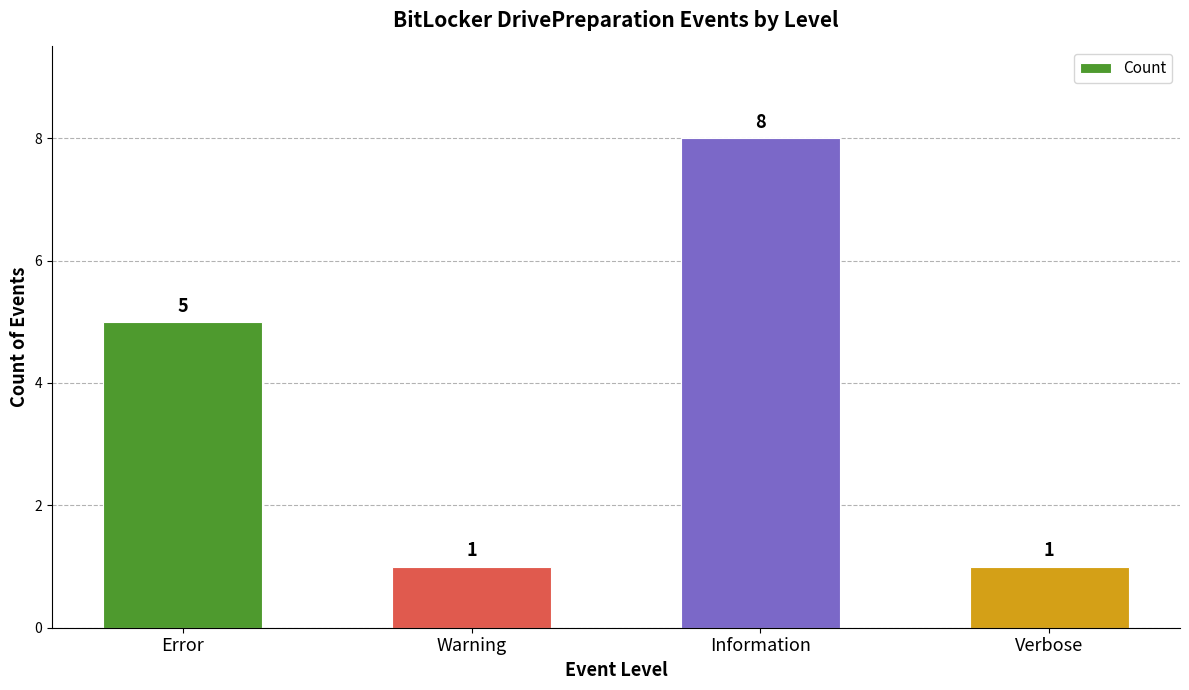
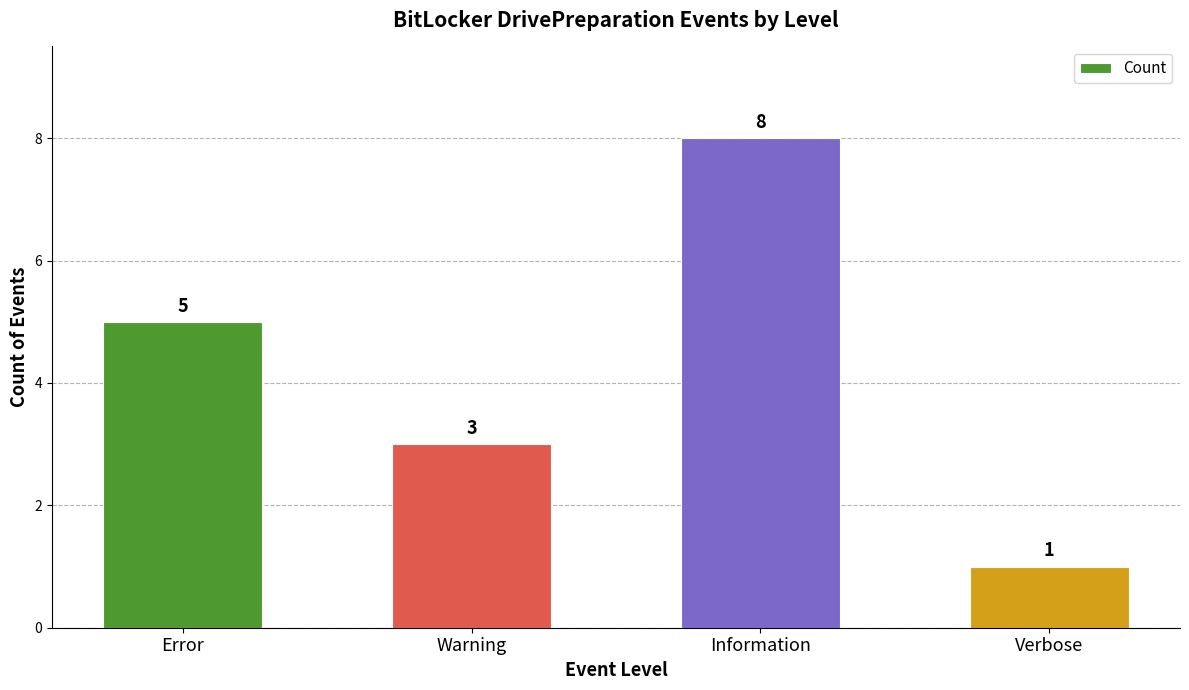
Warning: 1 -> 3
